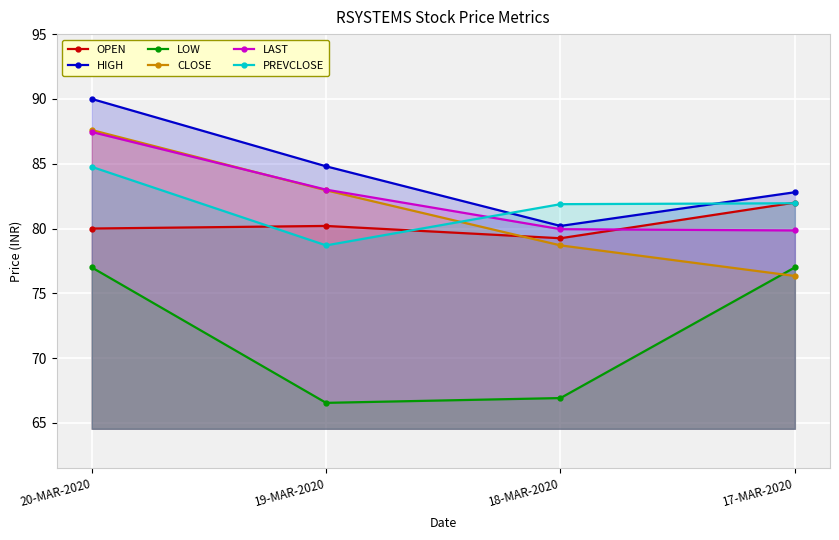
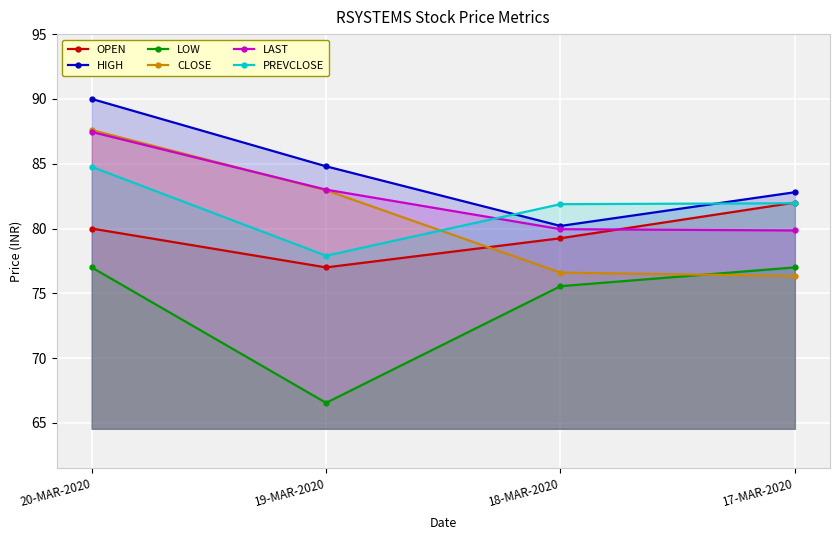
OPEN, 19-MAR-2020: 80.2 -> 77.0
PREVCLOSE, 19-MAR-2020: 78.7 -> 77.9
LOW, 18-MAR-2020: 66.9 -> 75.6
CLOSE, 18-MAR-2020: 78.7 -> 76.6
